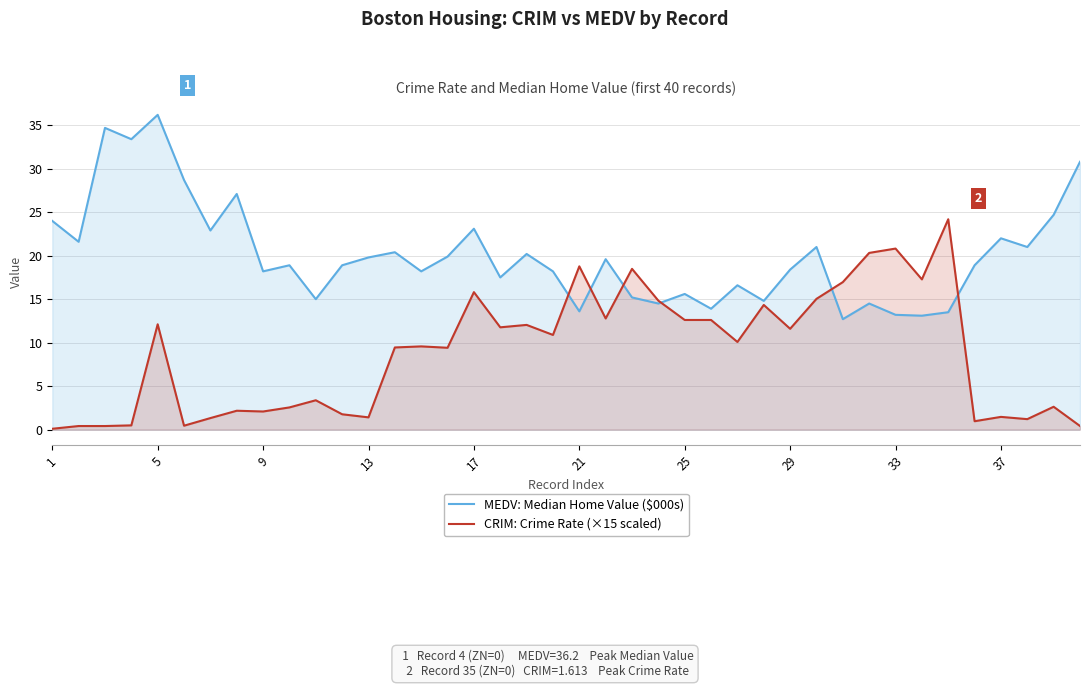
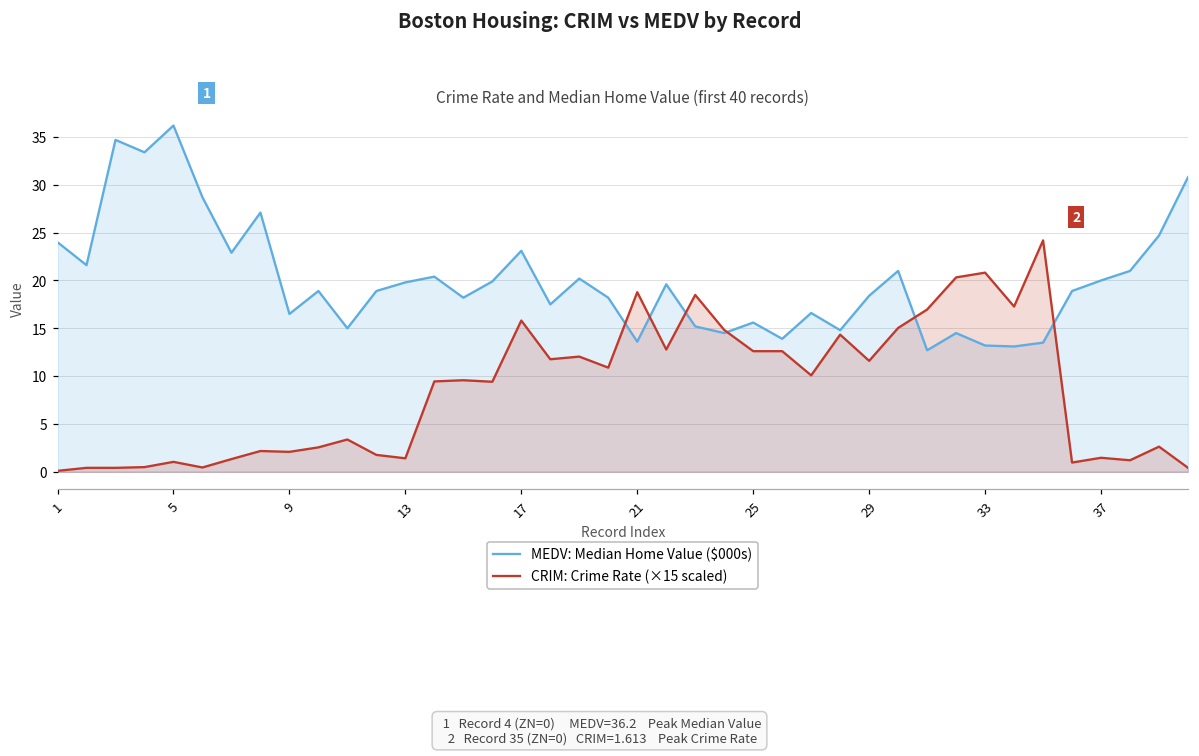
CRIM: Crime Rate (×15 scaled), 5: 12 -> 1
MEDV: Median Home Value ($000s), 9: 18 -> 17
MEDV: Median Home Value ($000s), 37: 22 -> 20
